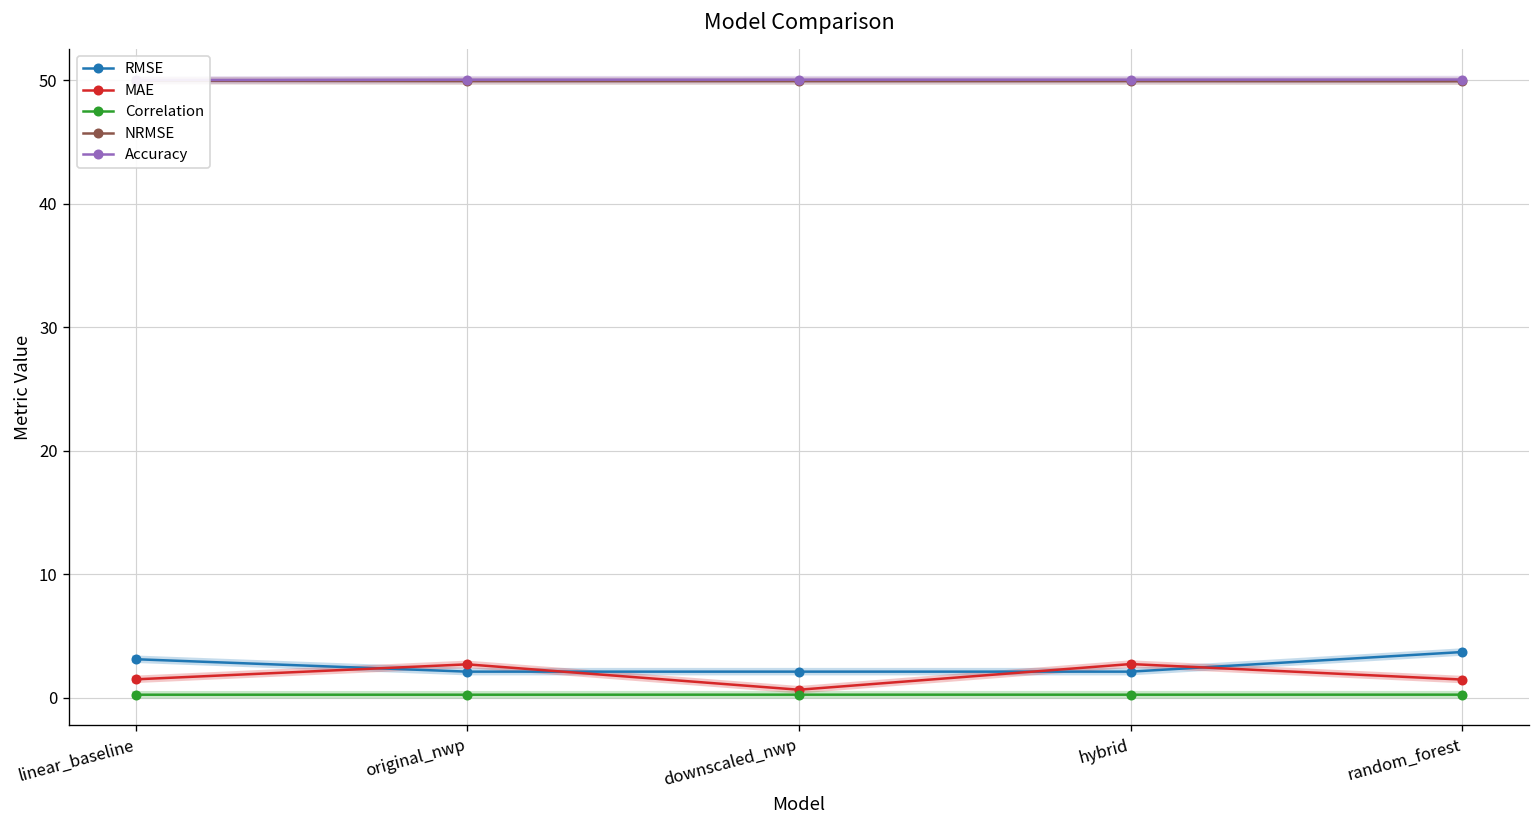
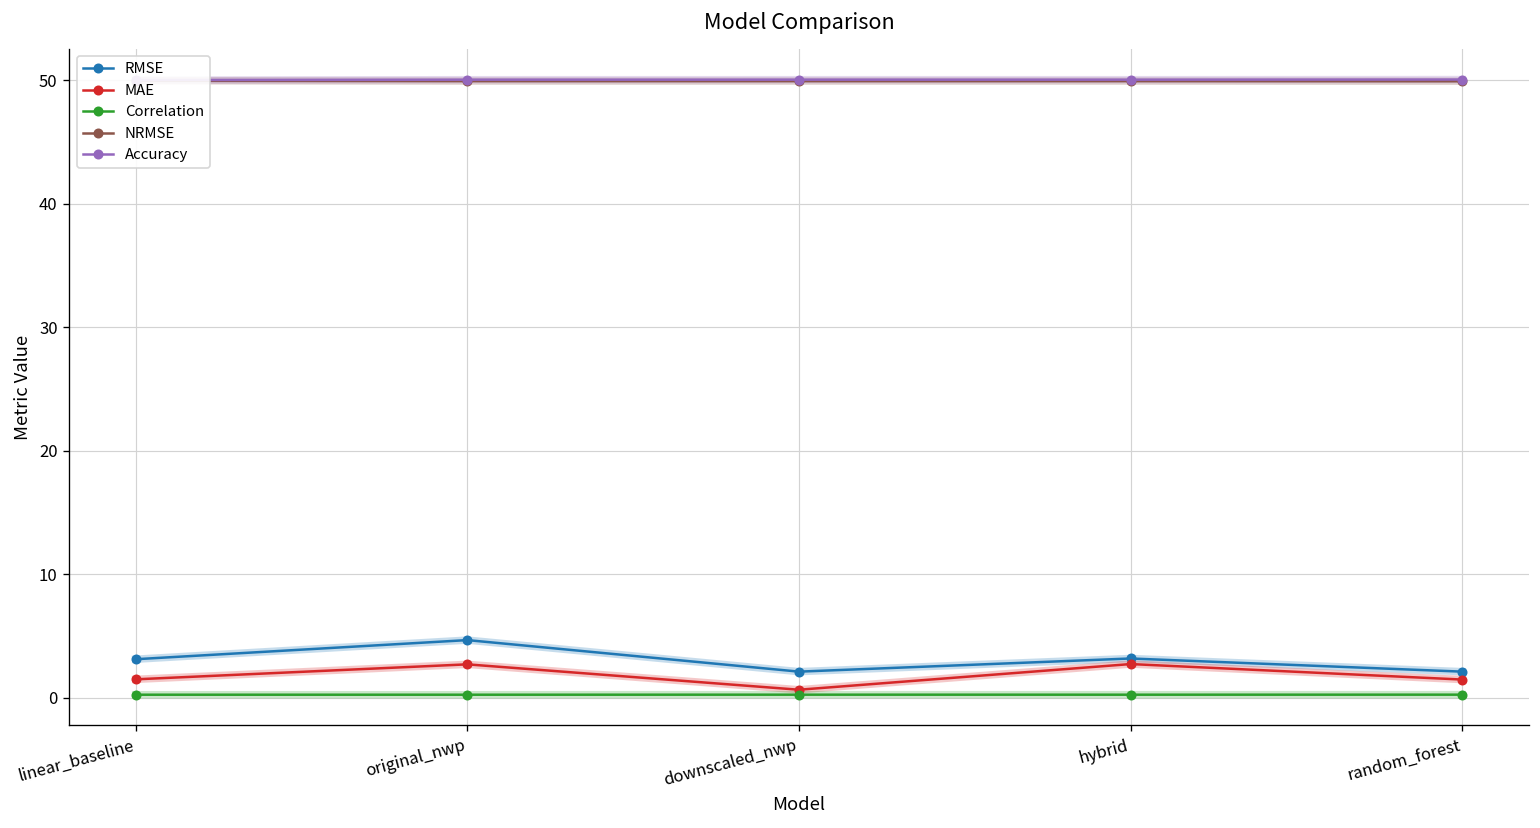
RMSE, original_nwp: 2.1 -> 4.7
RMSE, hybrid: 2.1 -> 3.2
RMSE, random_forest: 3.7 -> 2.1
